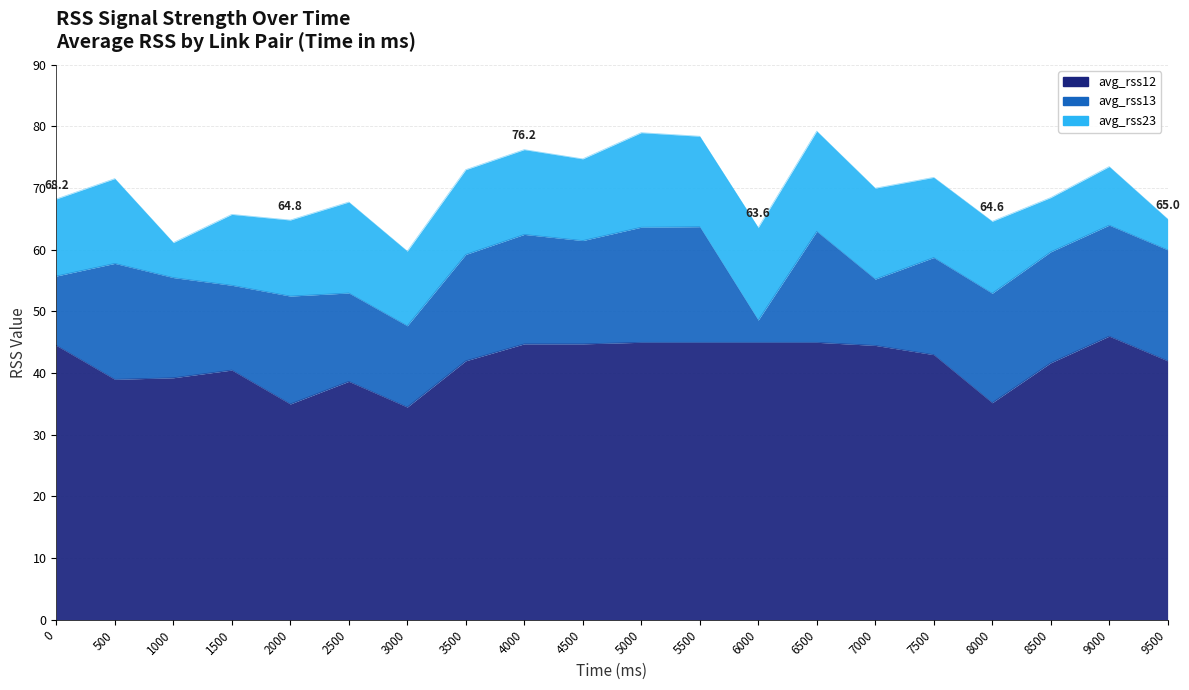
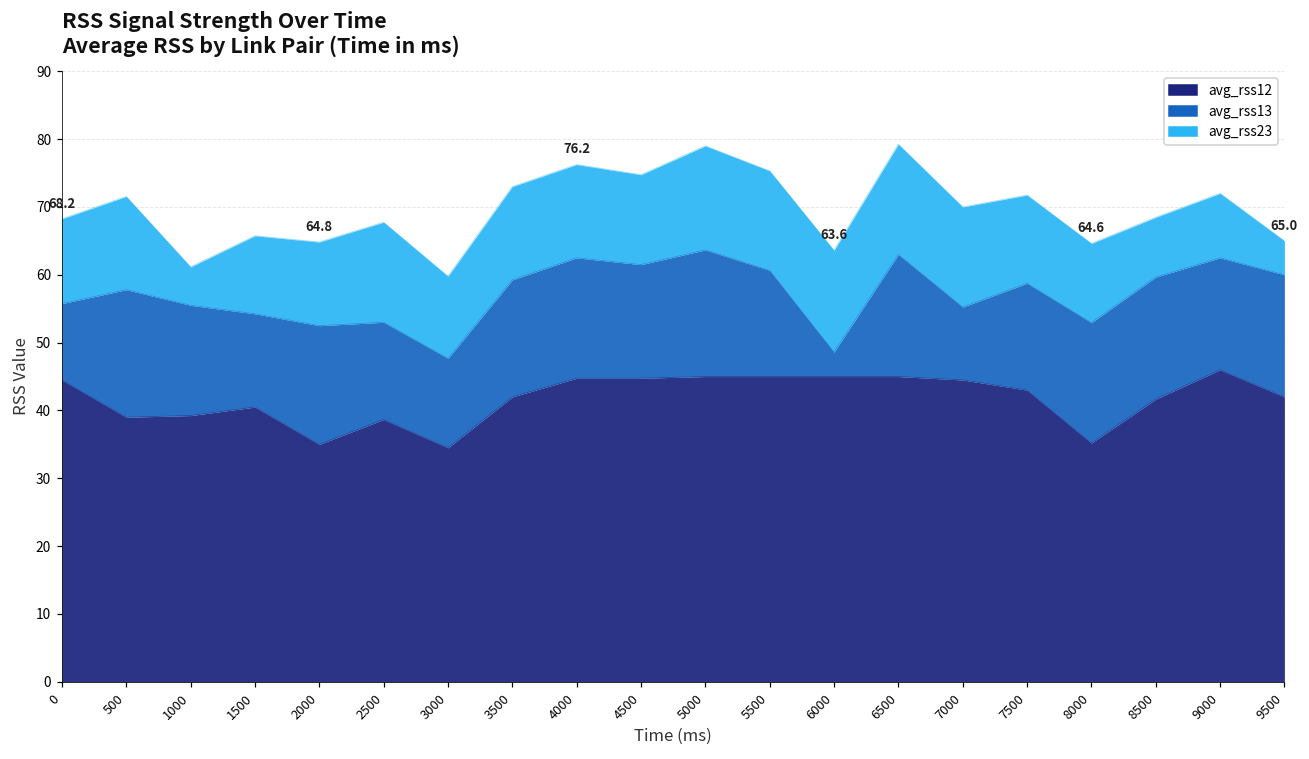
avg_rss13, 5500: 19 -> 16
avg_rss13, 9000: 18 -> 17
